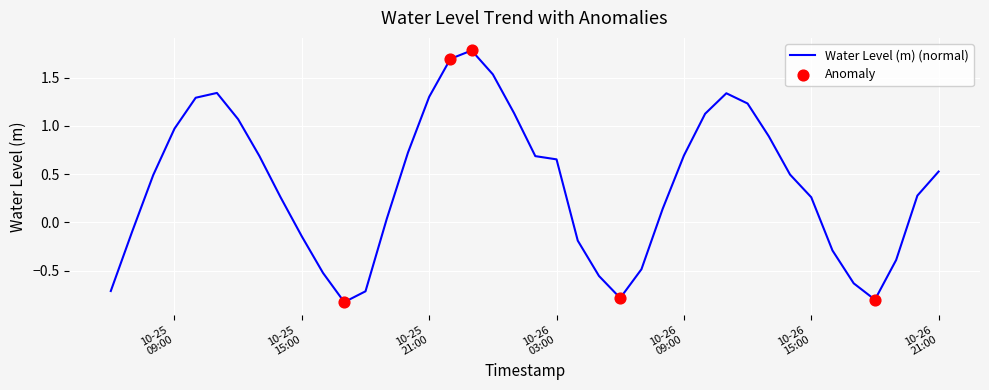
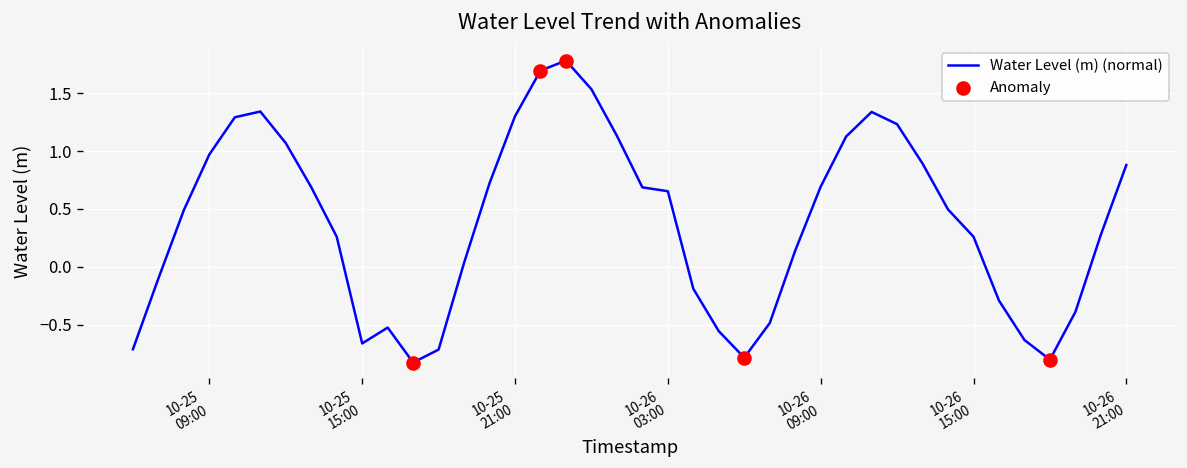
Water Level (m) (normal), 10-25 15:00: -0.1 -> -0.7
Water Level (m) (normal), 10-26 21:00: 0.5 -> 0.9
